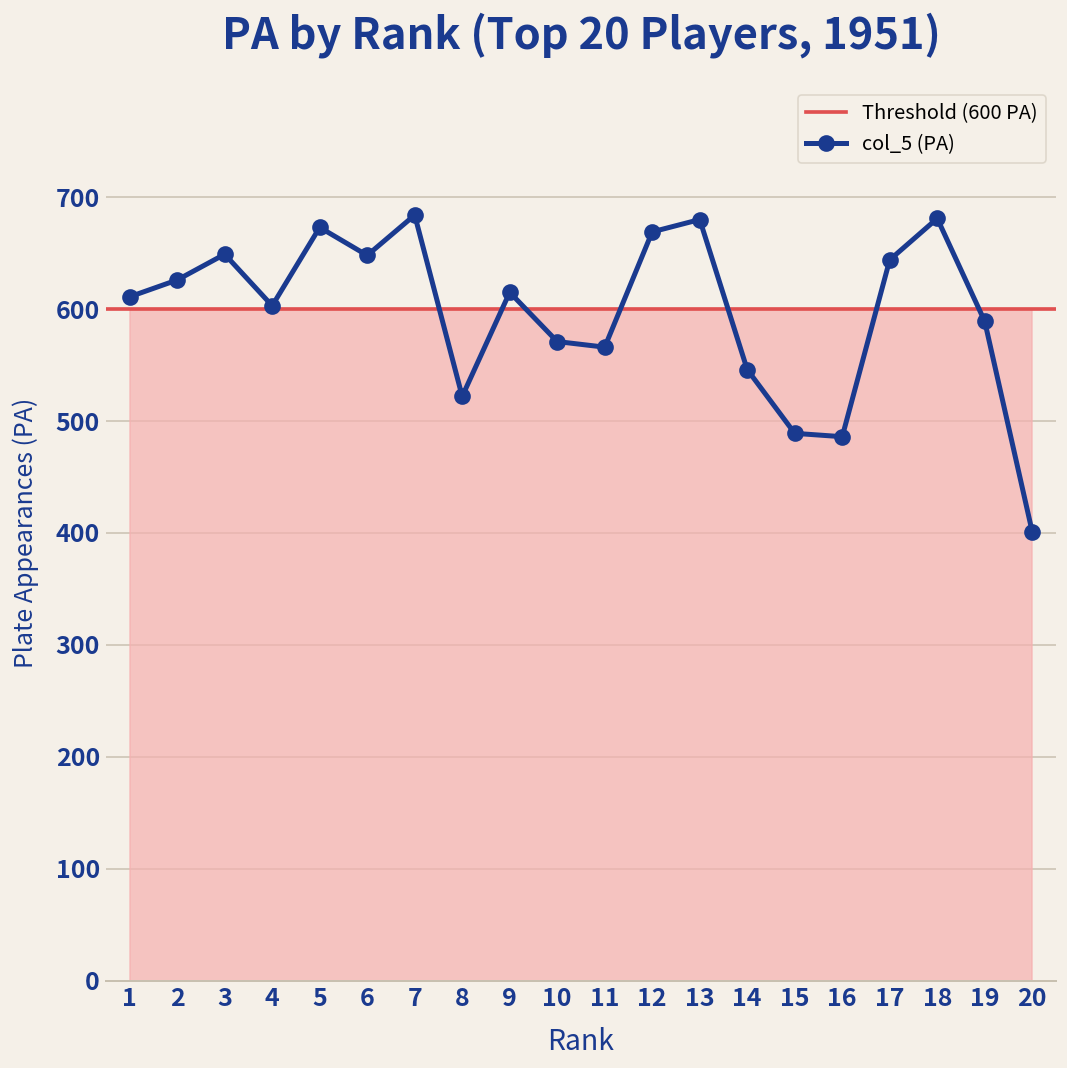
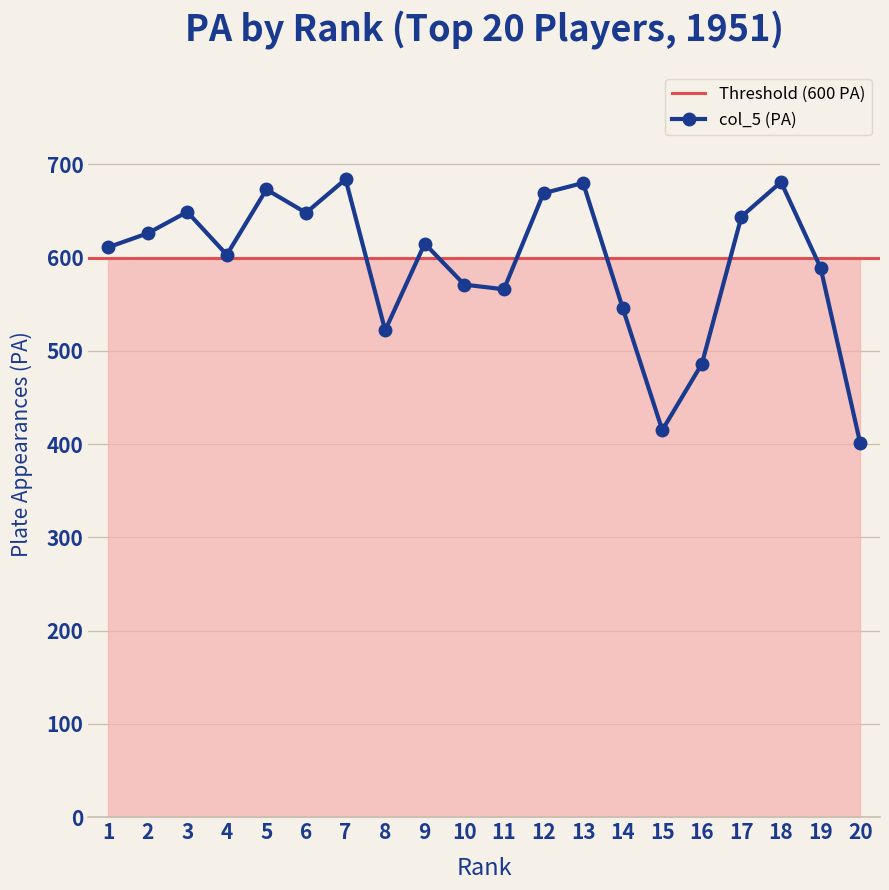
col_5 (PA), 15: 490 -> 420
